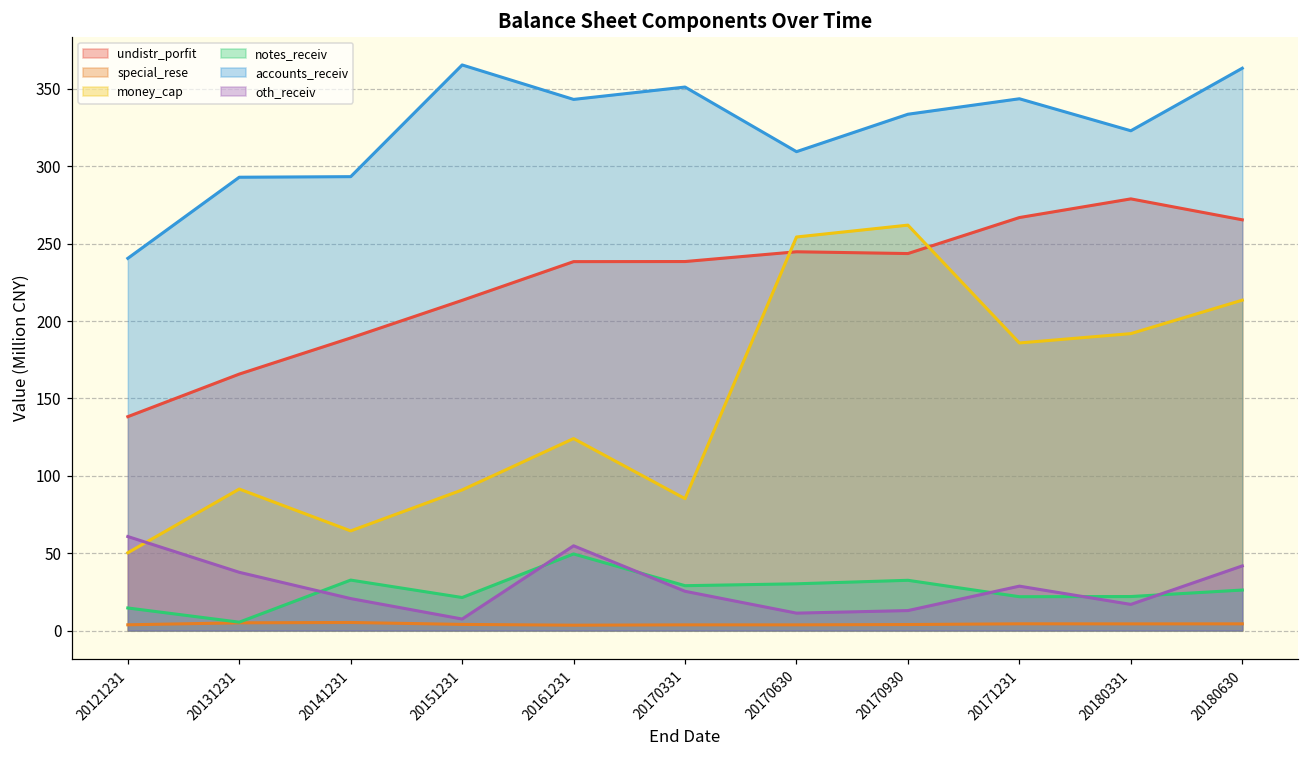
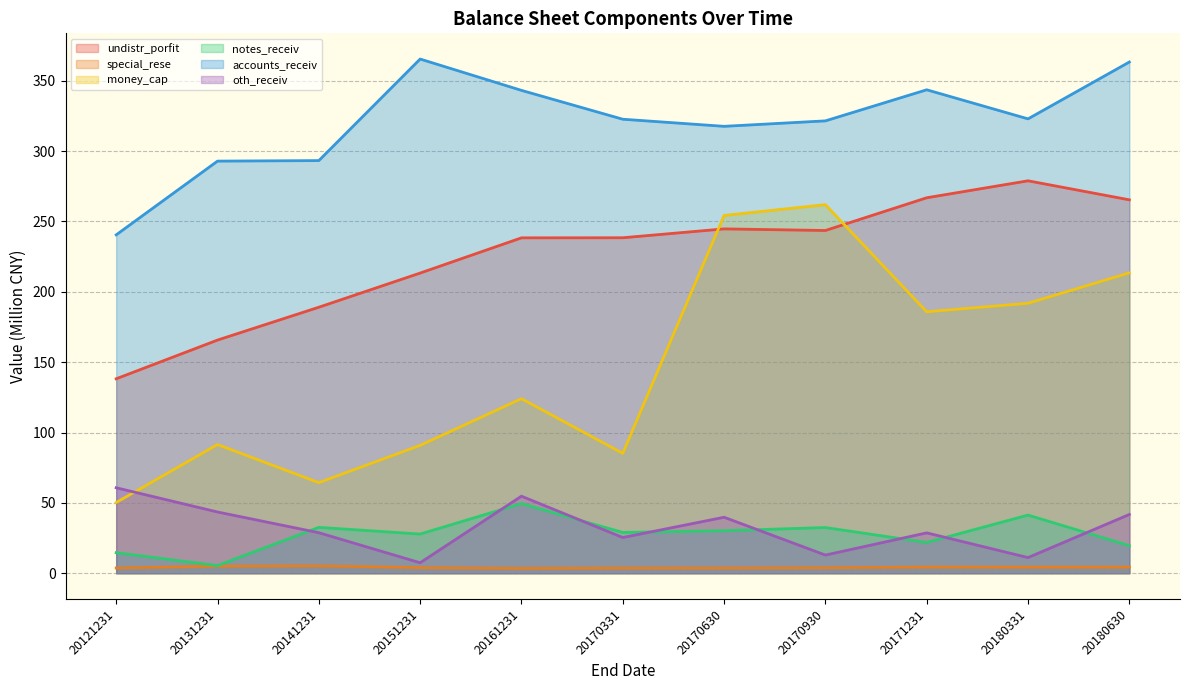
oth_receiv, 20131231: 38 -> 44
oth_receiv, 20141231: 21 -> 29
notes_receiv, 20151231: 21 -> 28
accounts_receiv, 20170331: 351 -> 323
accounts_receiv, 20170630: 309 -> 318
oth_receiv, 20170630: 11 -> 40
accounts_receiv, 20170930: 334 -> 321
notes_receiv, 20180331: 22 -> 41
oth_receiv, 20180331: 17 -> 11
notes_receiv, 20180630: 26 -> 20
